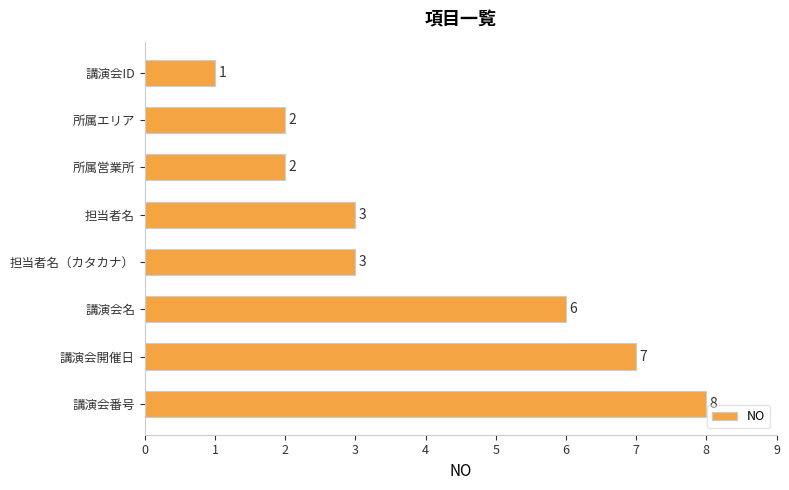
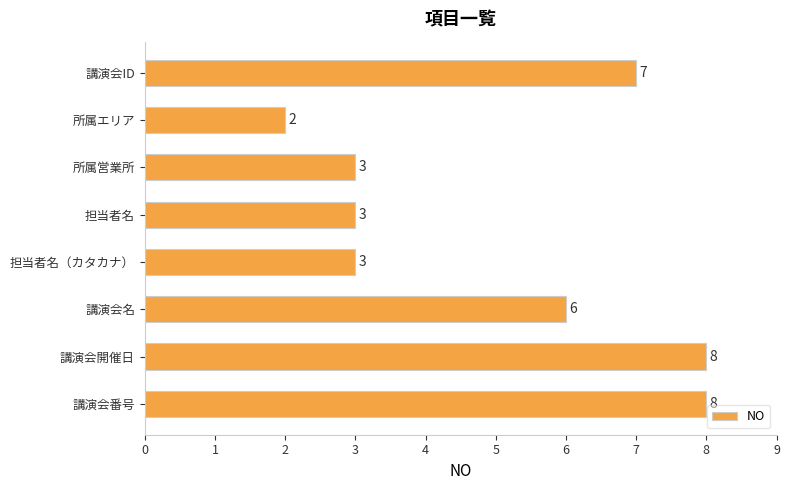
講演会ID: 1 -> 7
所属営業所: 2 -> 3
講演会開催日: 7 -> 8
